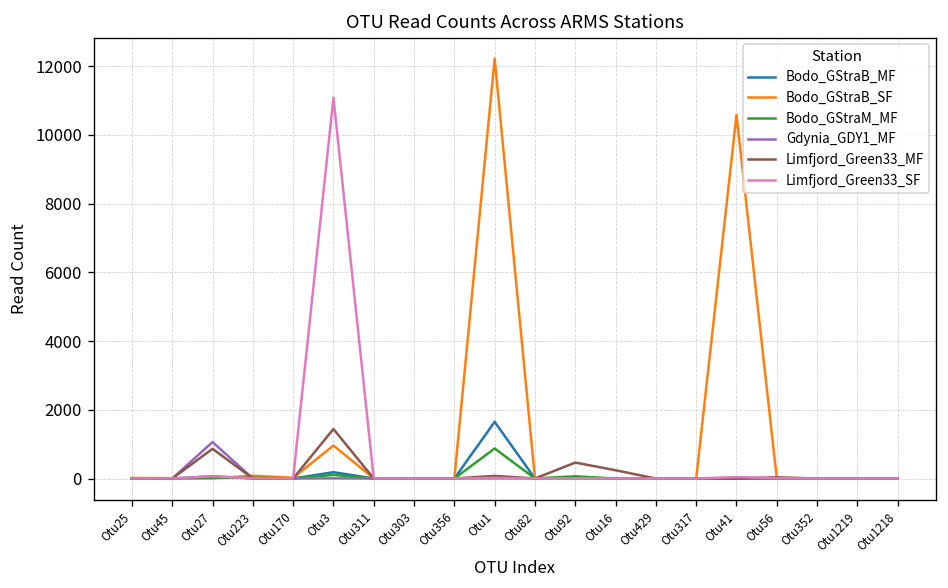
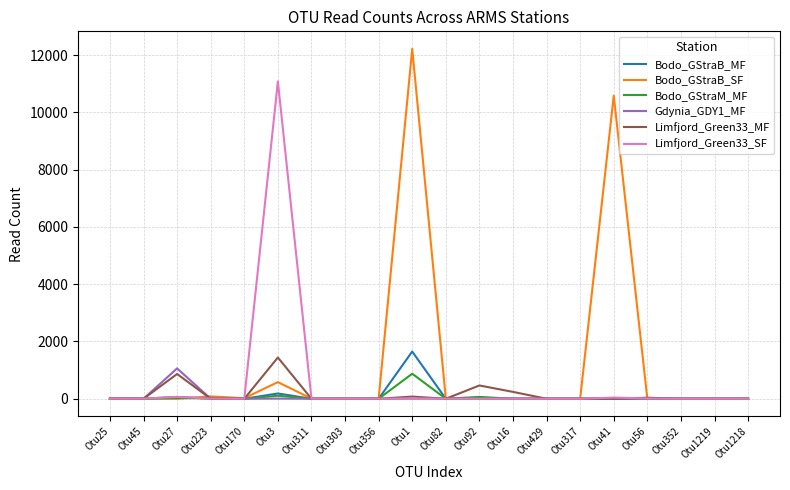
Bodo_GStraB_SF, Otu3: 1000 -> 600
